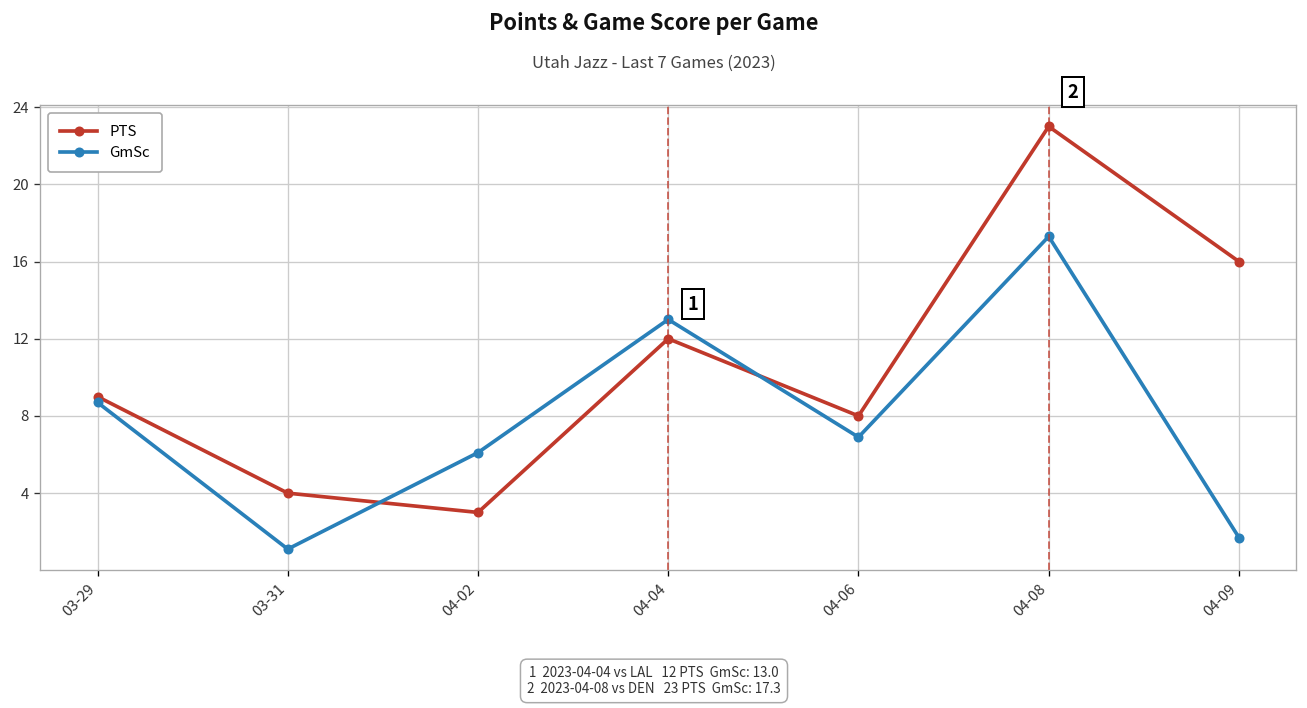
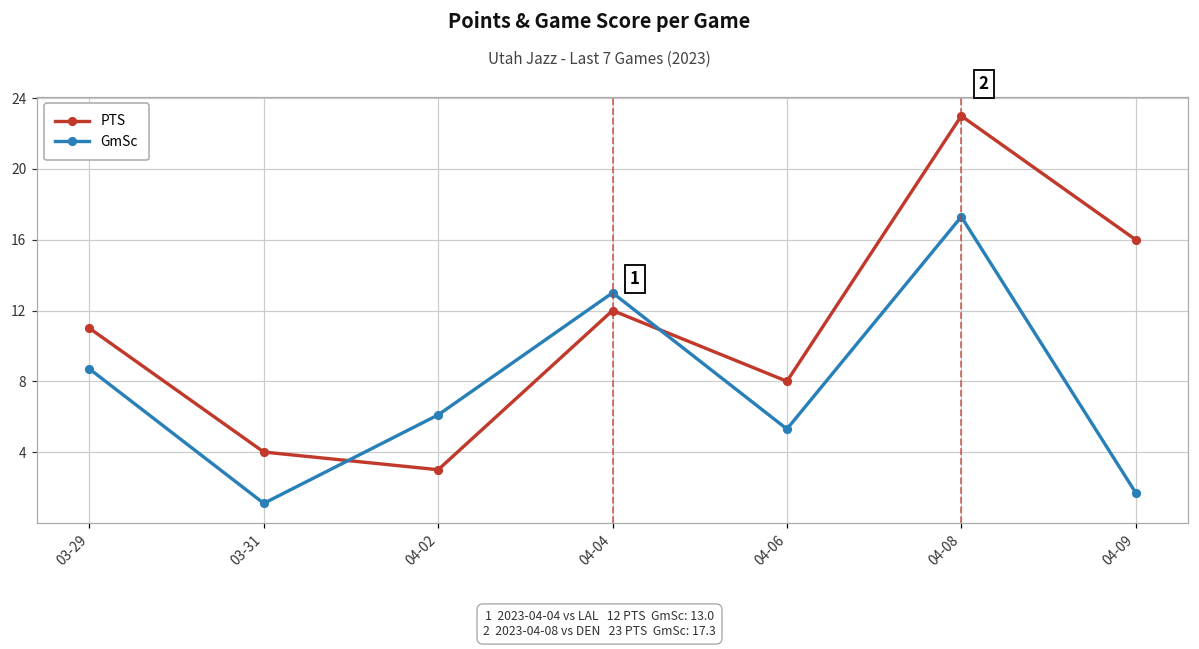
PTS, 03-29: 9 -> 11
GmSc, 04-06: 6.9 -> 5.3
